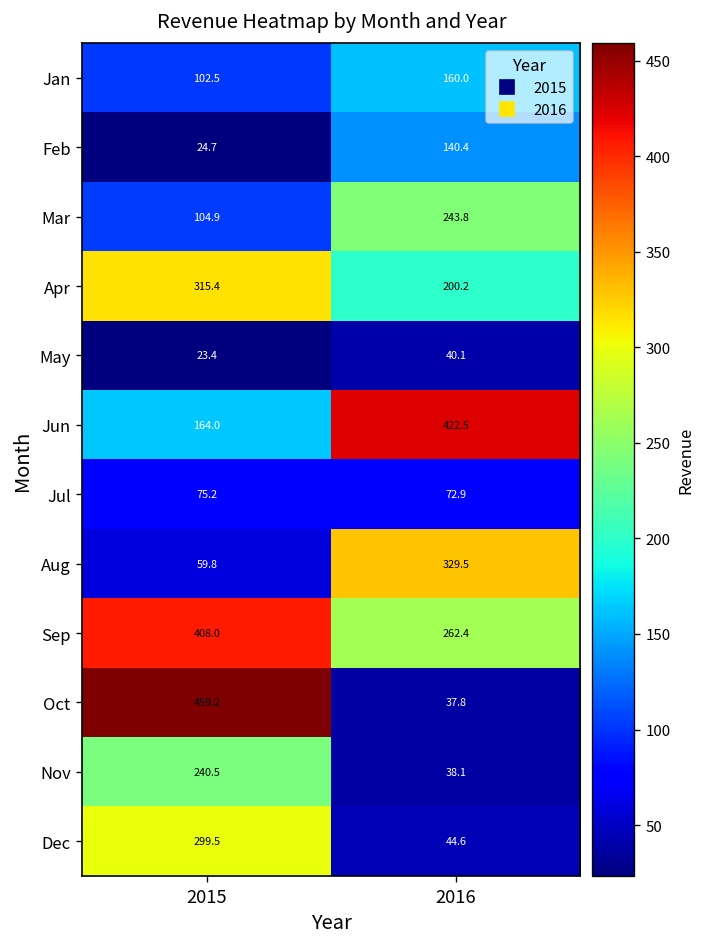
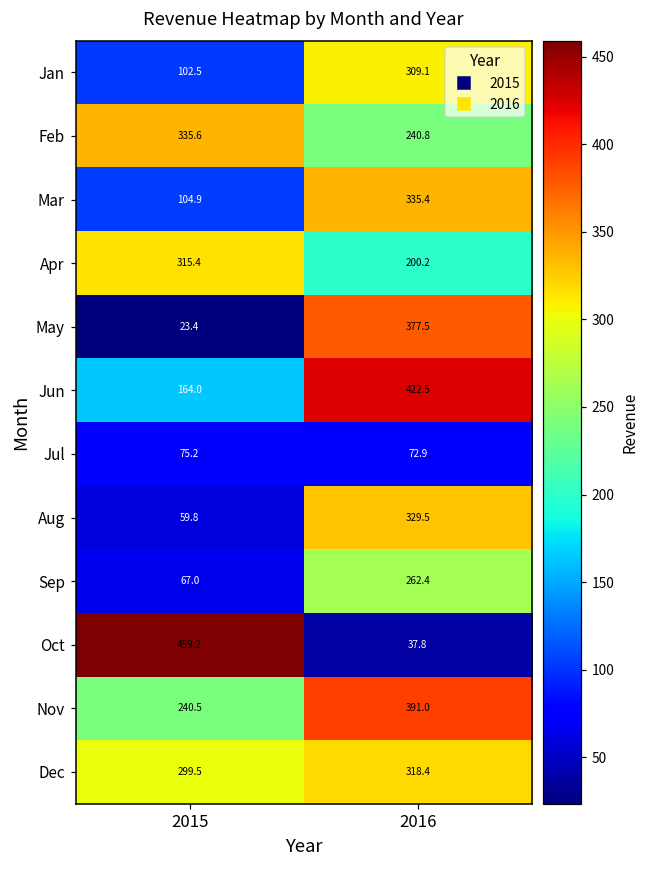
Jan, 2016: 160.0 -> 309.1
Feb, 2015: 24.7 -> 335.6
Feb, 2016: 140.4 -> 240.8
Mar, 2016: 243.8 -> 335.4
May, 2016: 40.1 -> 377.5
Sep, 2015: 408.0 -> 67.0
Nov, 2016: 38.1 -> 391.0
Dec, 2016: 44.6 -> 318.4
